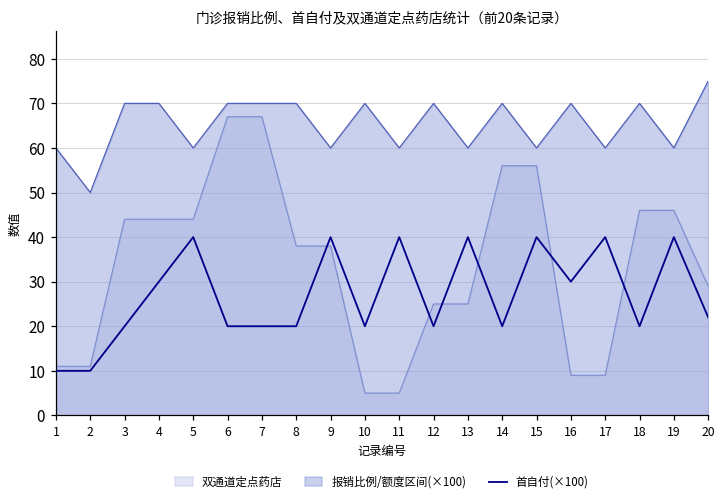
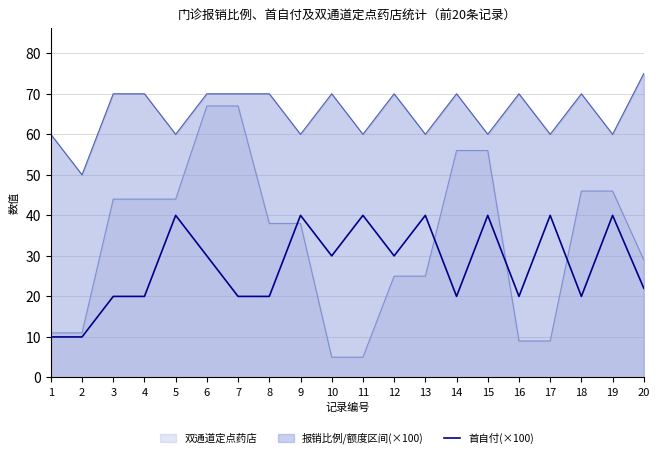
首自付(×100), 4: 30 -> 20
首自付(×100), 6: 20 -> 30
首自付(×100), 10: 20 -> 30
首自付(×100), 12: 20 -> 30
首自付(×100), 16: 30 -> 20
